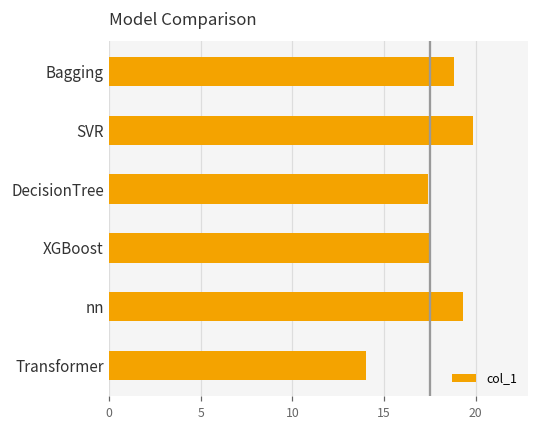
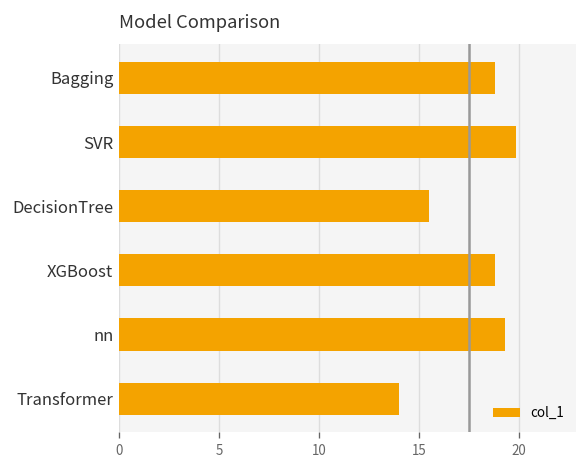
DecisionTree: 17.4 -> 15.5
XGBoost: 17.6 -> 18.8
